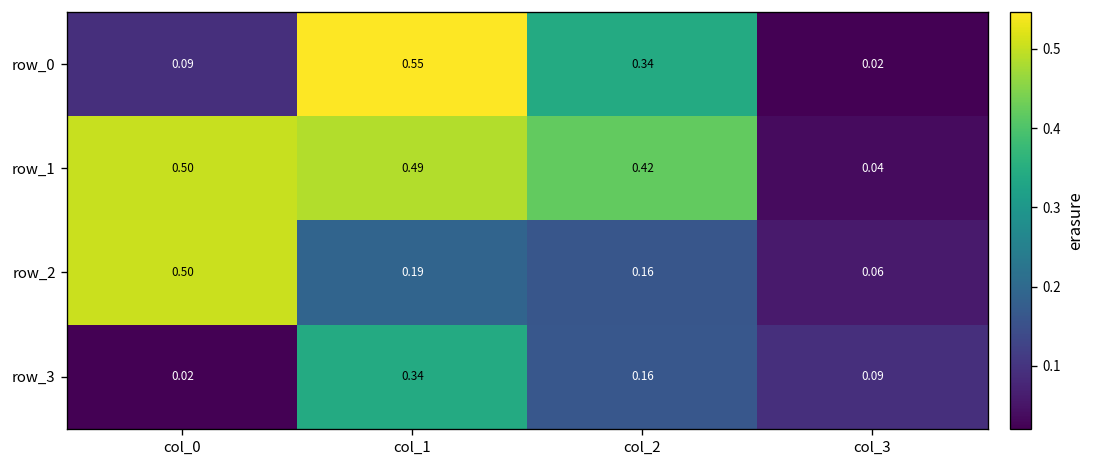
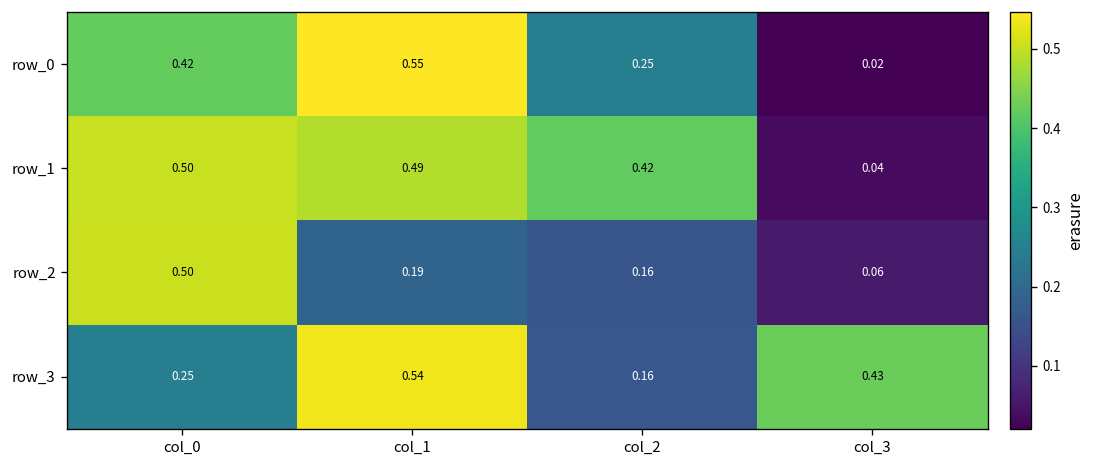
row_0, col_0: 0.09 -> 0.42
row_0, col_2: 0.34 -> 0.25
row_3, col_0: 0.02 -> 0.25
row_3, col_1: 0.34 -> 0.54
row_3, col_3: 0.09 -> 0.43
